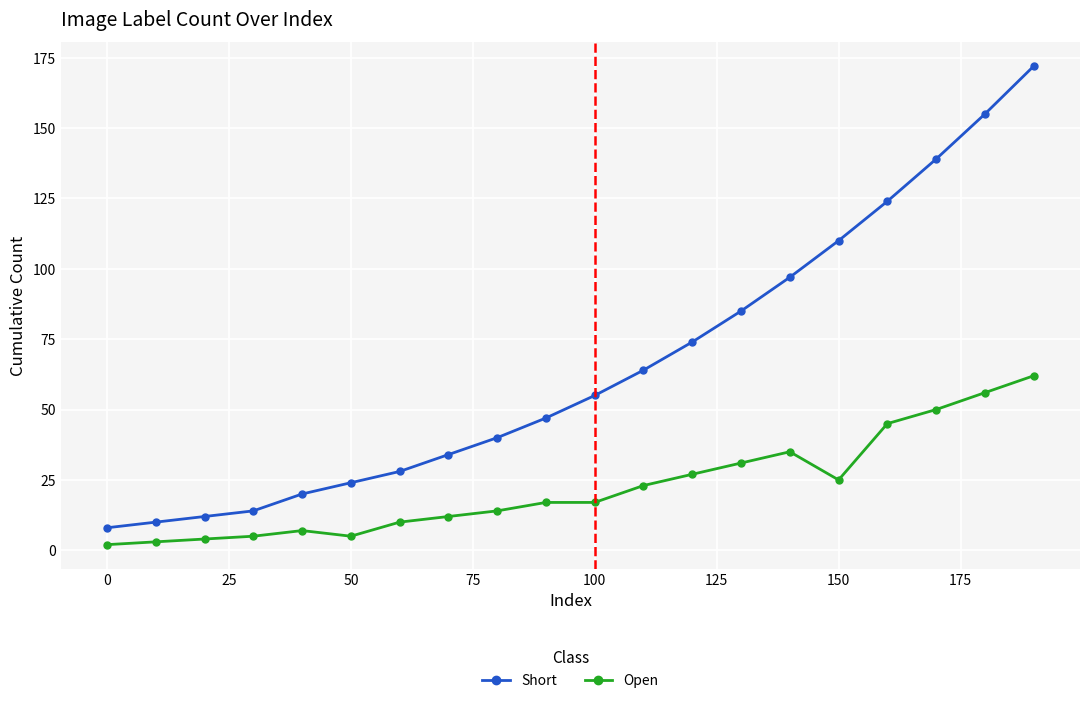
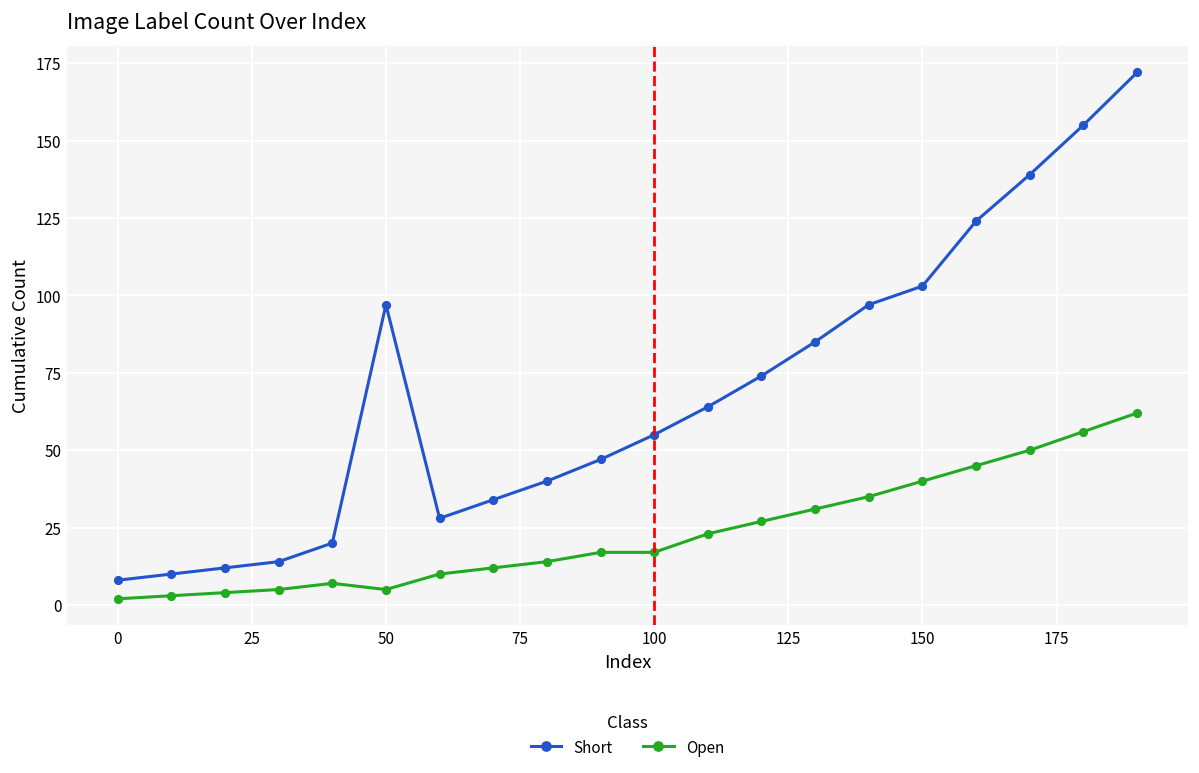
Short, 50: 24 -> 97
Short, 150: 110 -> 103
Open, 150: 25 -> 40
